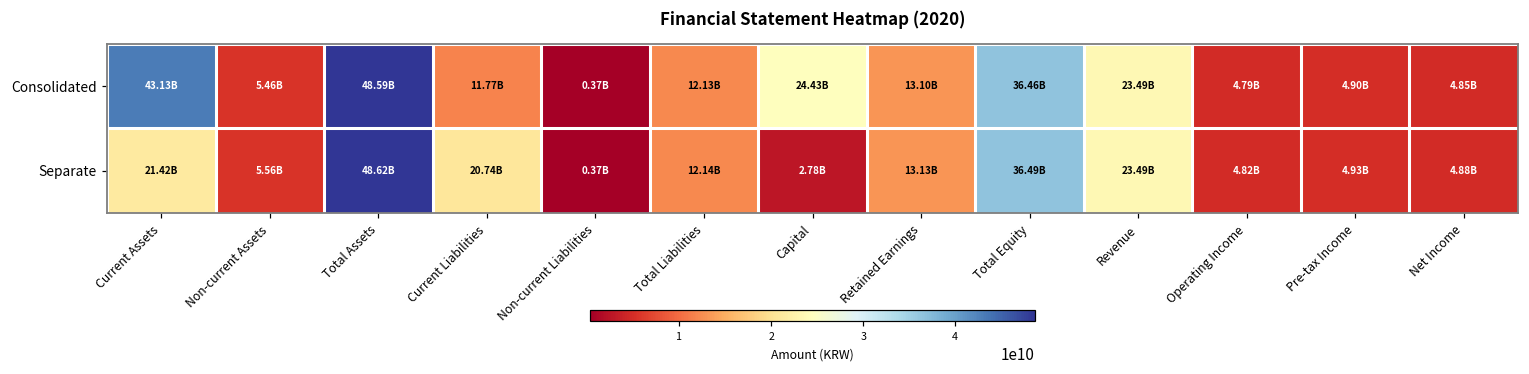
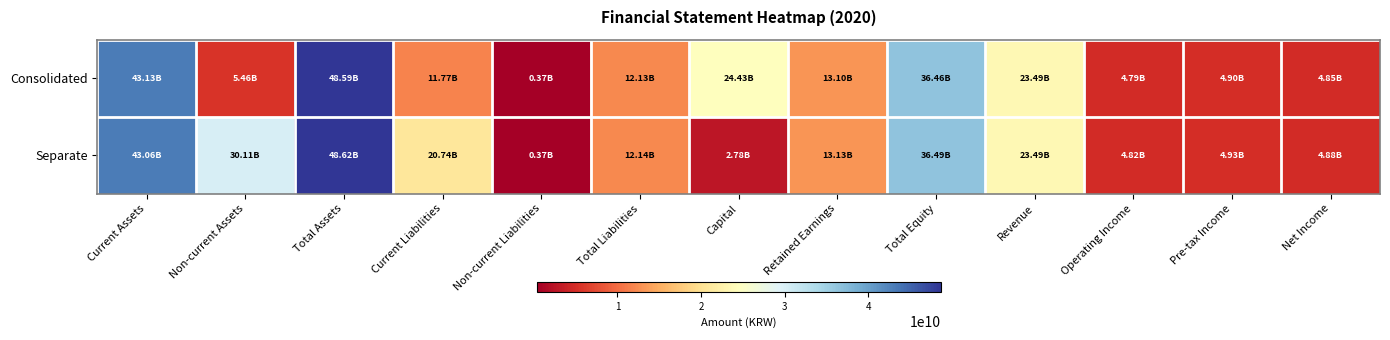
Separate, Current Assets: 21.42B -> 43.06B
Separate, Non-current Assets: 5.56B -> 30.11B
